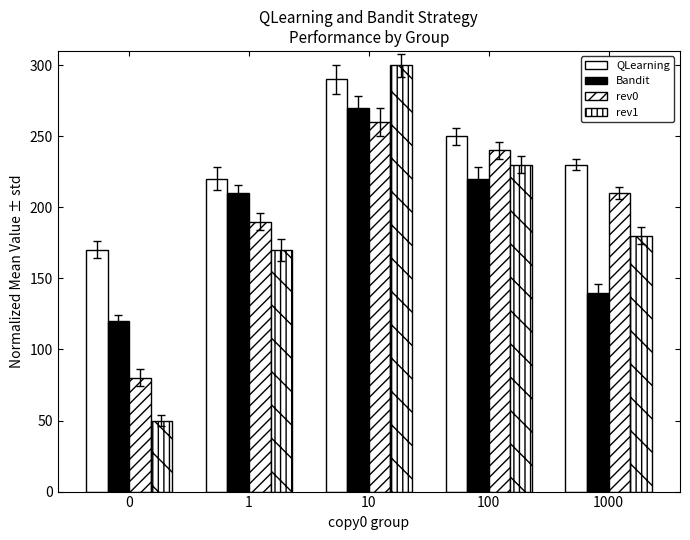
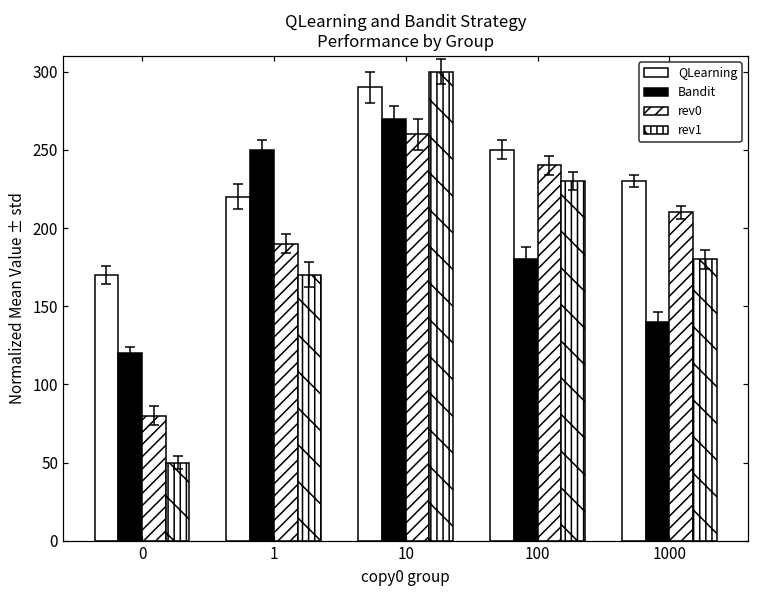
Bandit, 1: 210 -> 250
Bandit, 100: 220 -> 180
